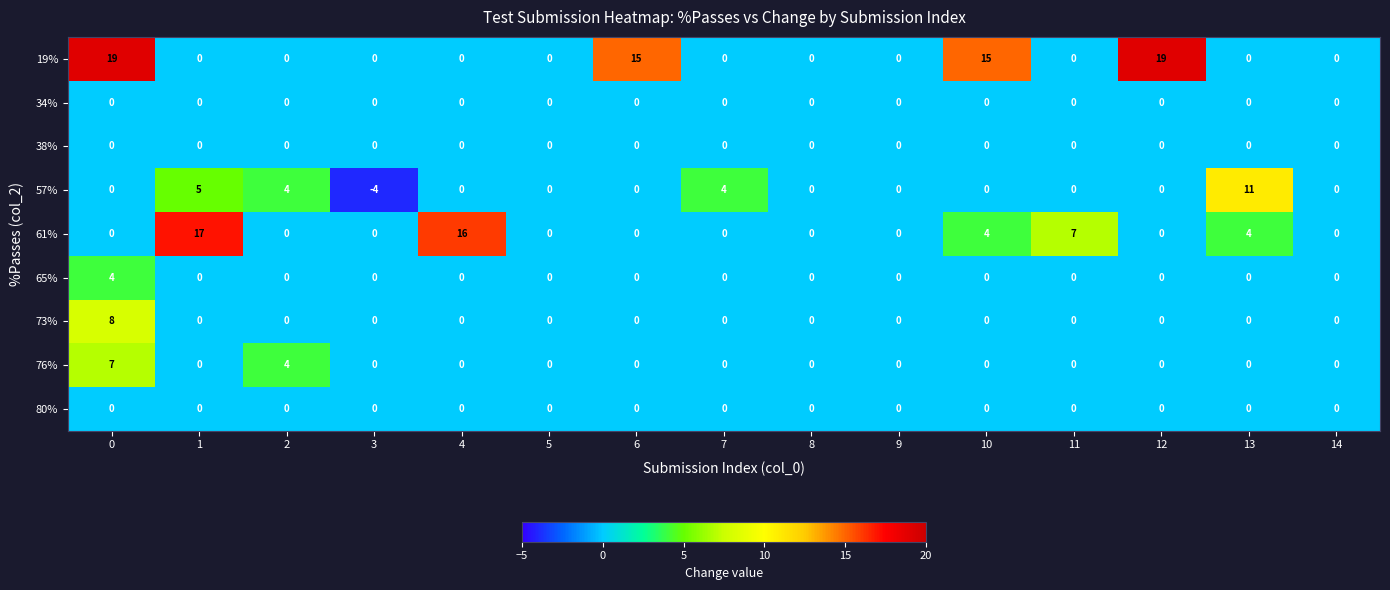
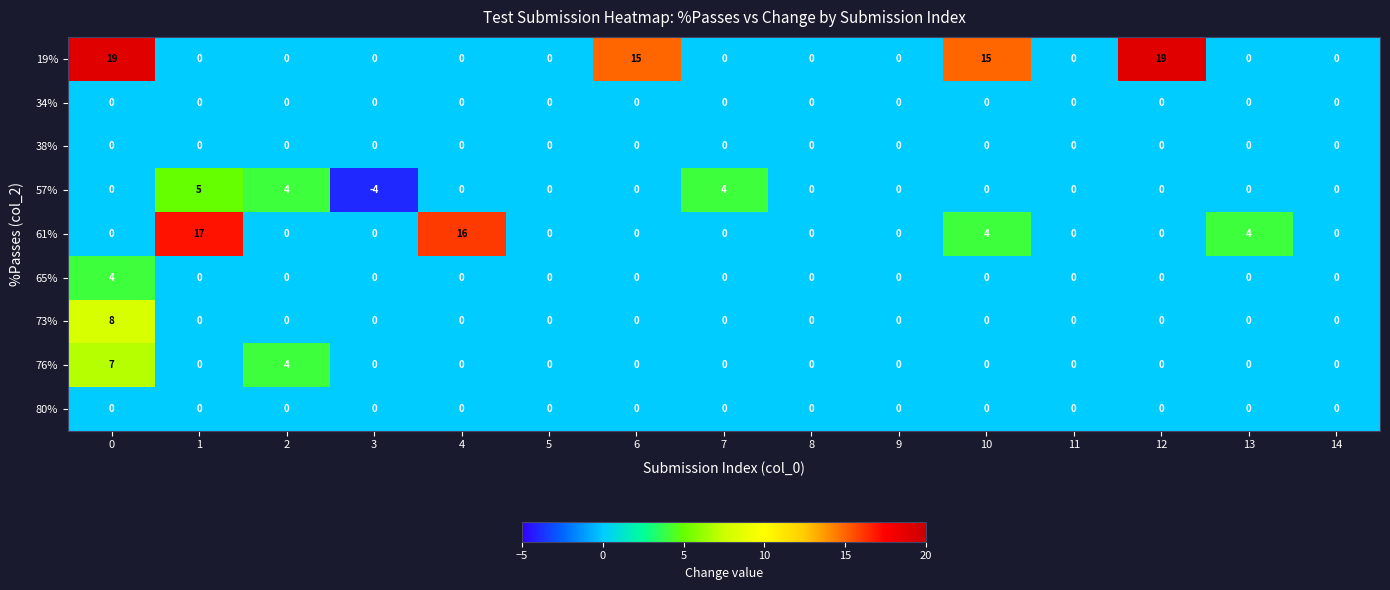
57%, 13: 11 -> 0
61%, 11: 7 -> 0
